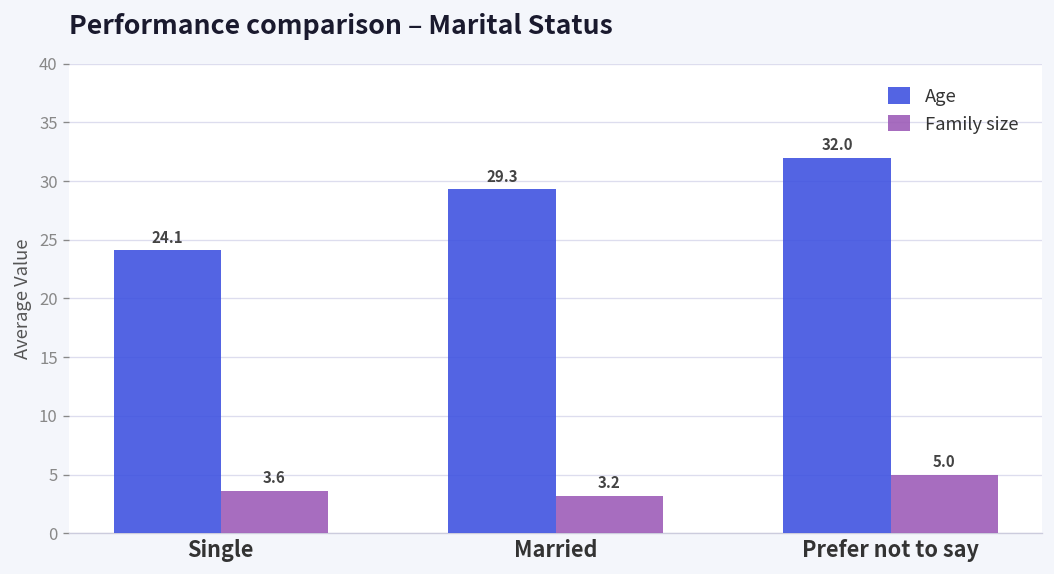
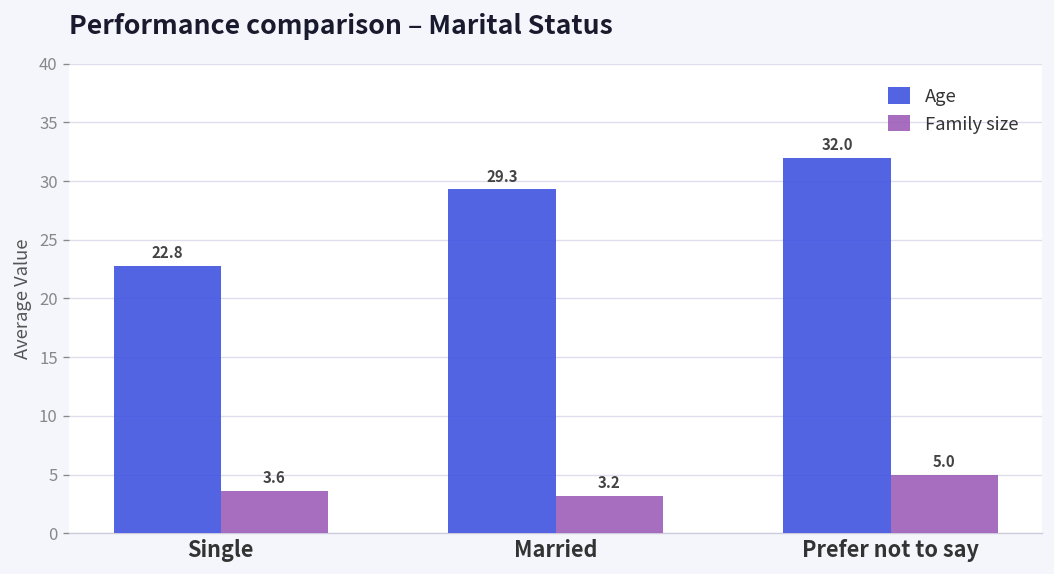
Age, Single: 24.1 -> 22.8
